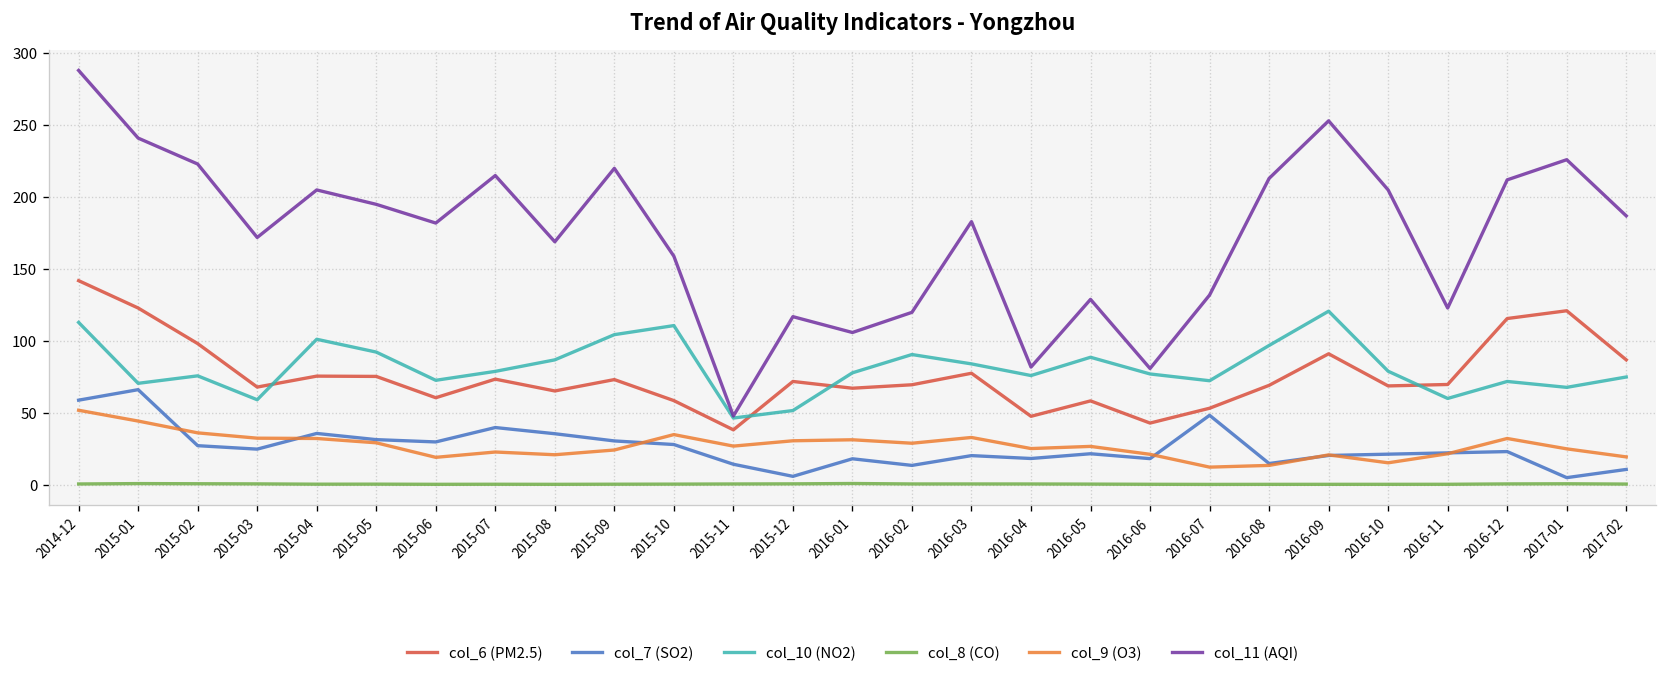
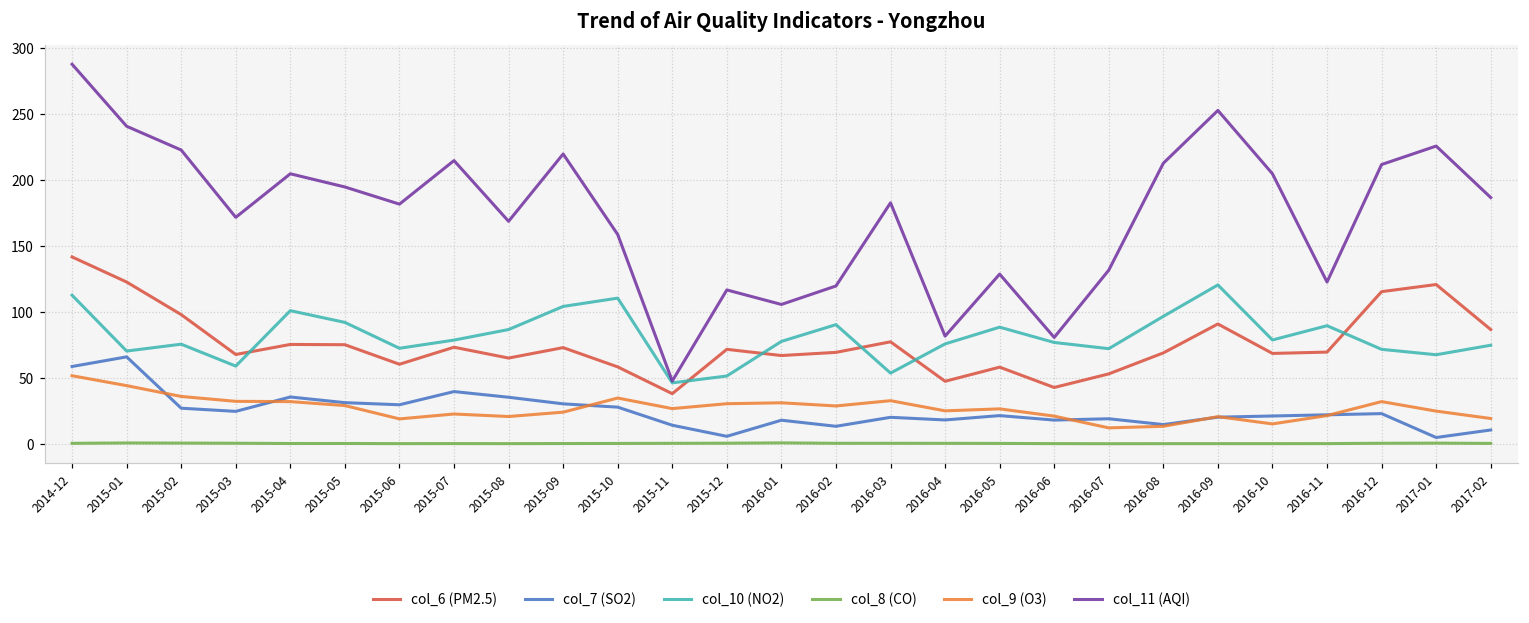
col_10 (NO2), 2016-03: 84 -> 54
col_7 (SO2), 2016-07: 49 -> 19
col_10 (NO2), 2016-11: 60 -> 90
